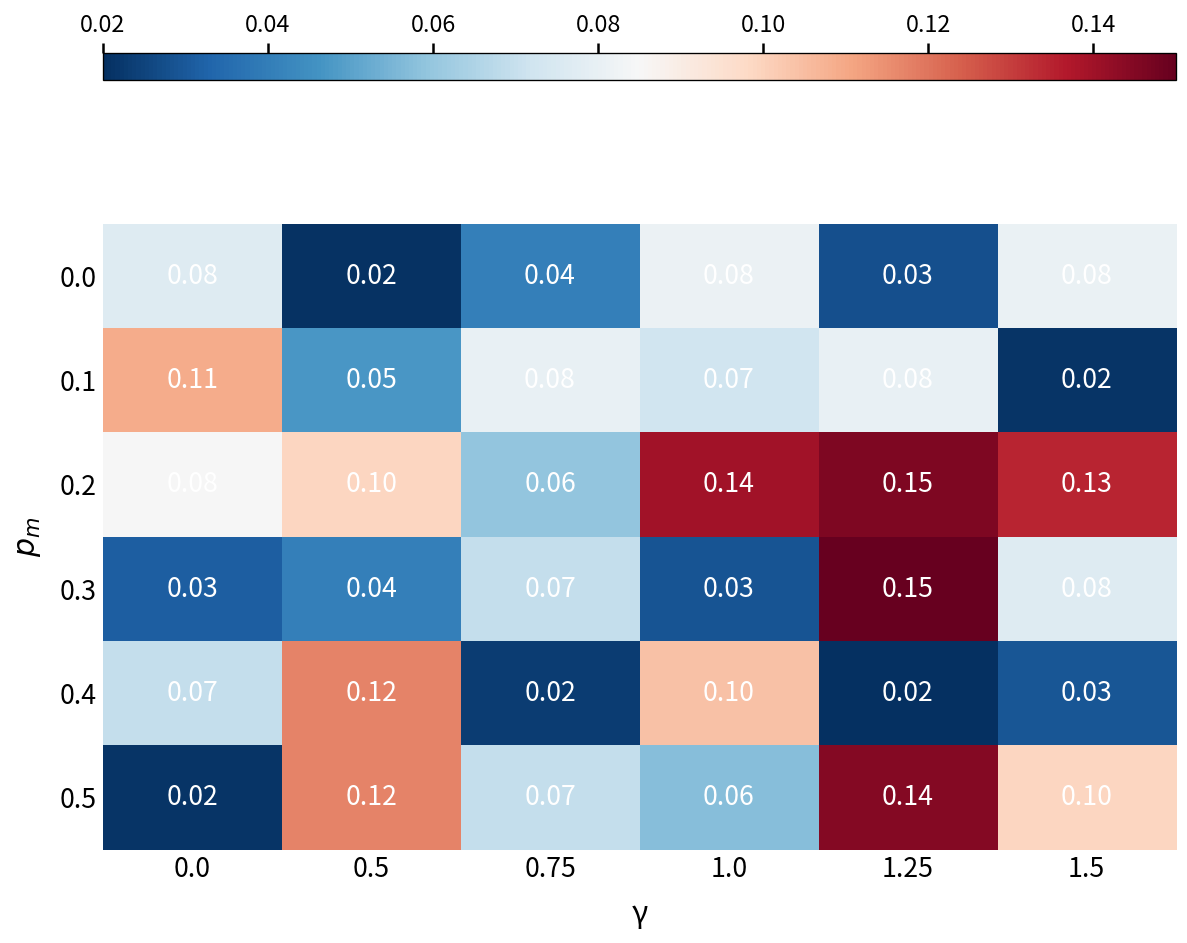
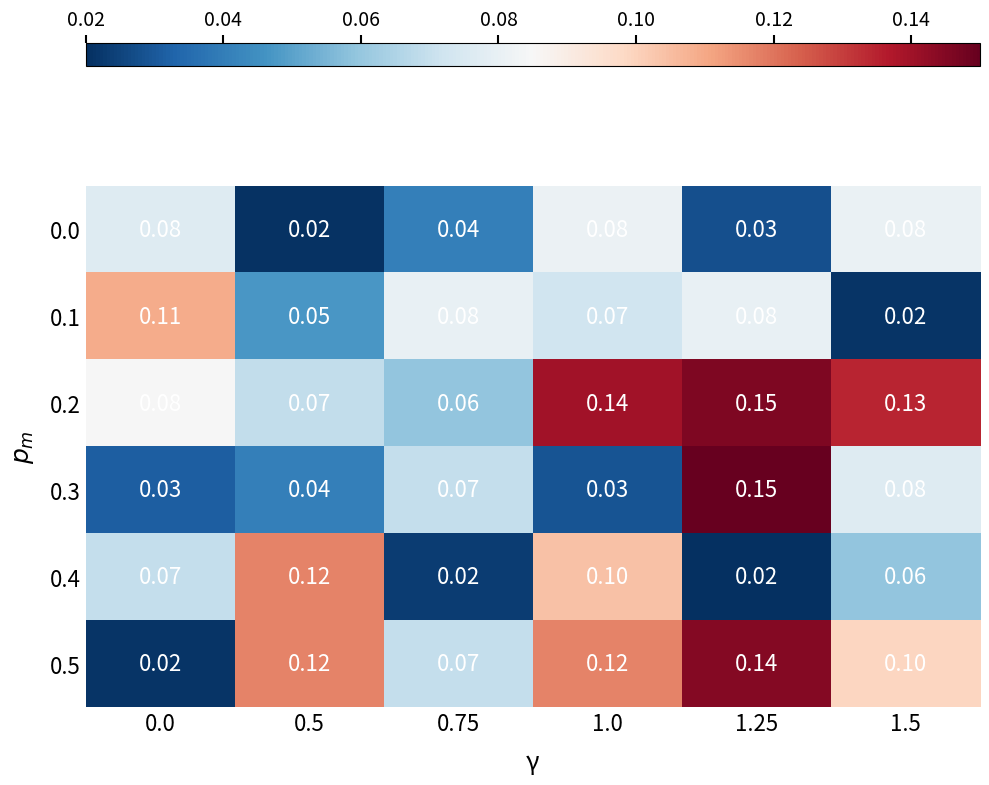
0.2, 0.5: 0.10 -> 0.07
0.4, 1.5: 0.03 -> 0.06
0.5, 1.0: 0.06 -> 0.12
